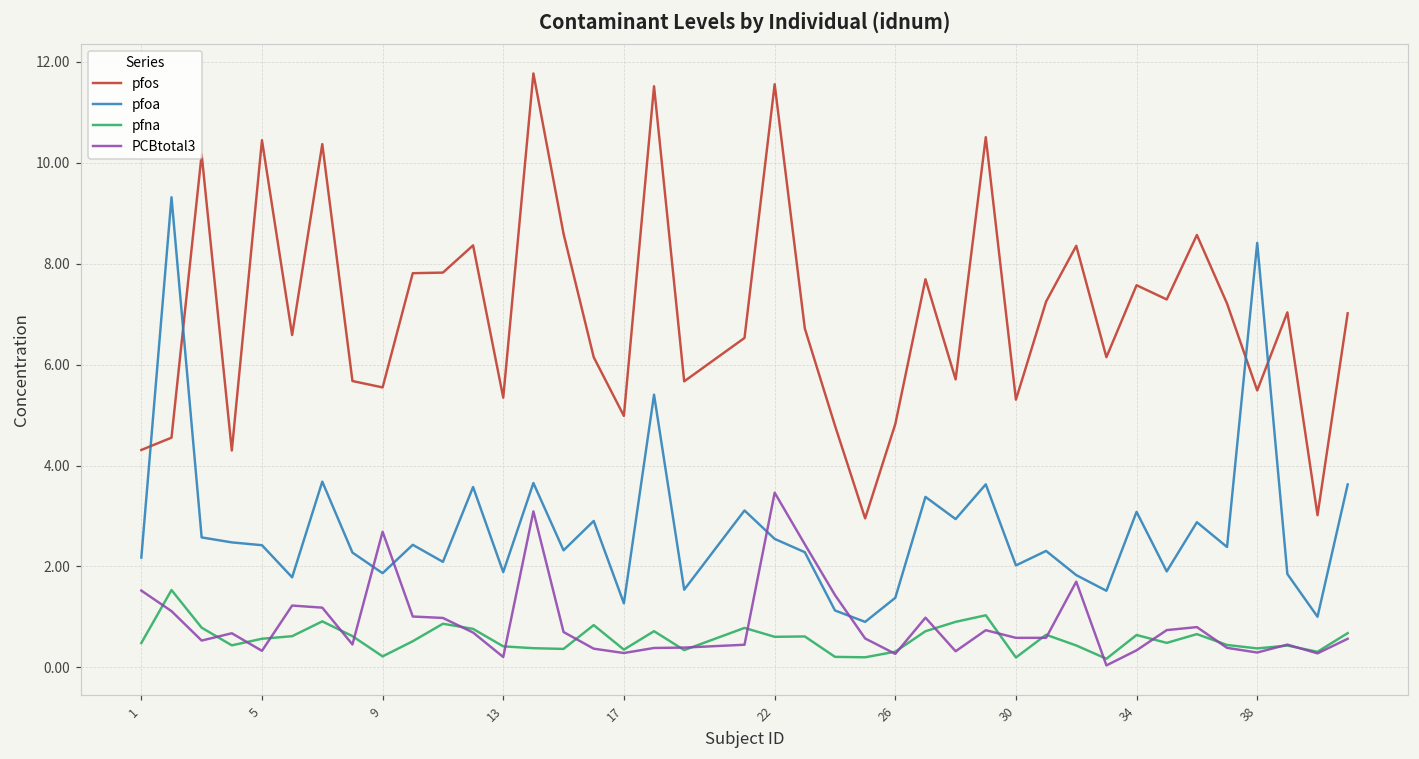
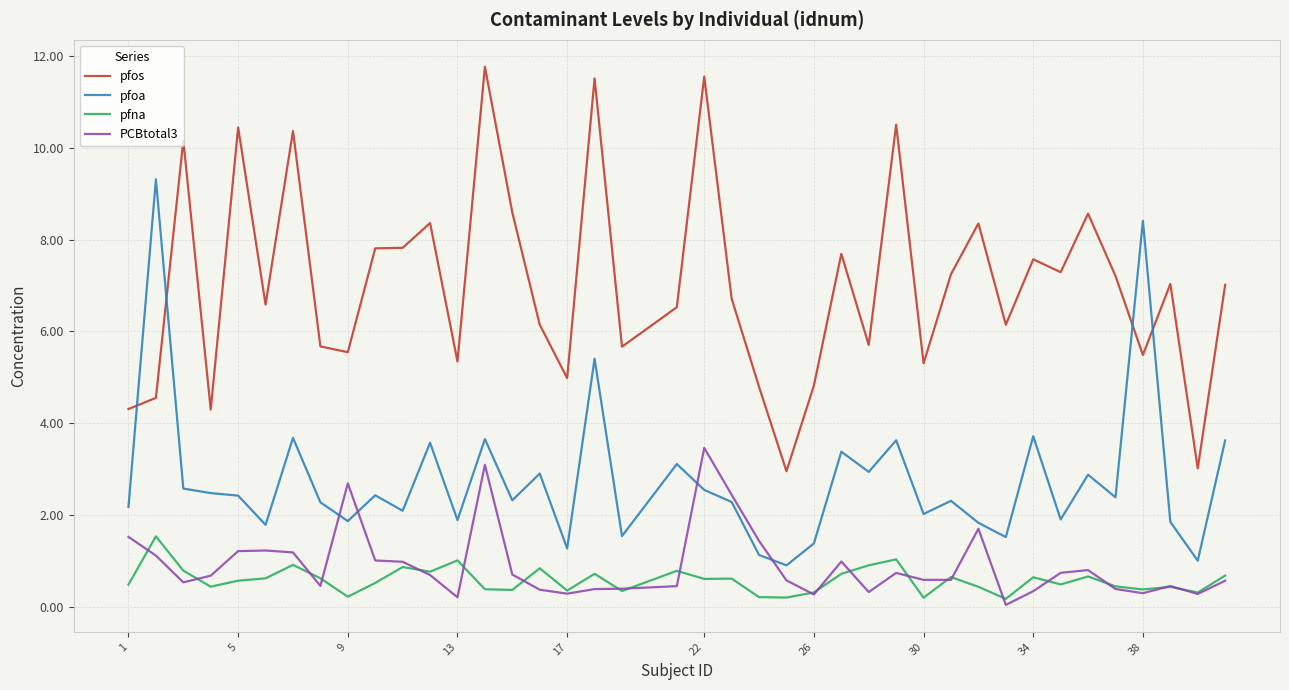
PCBtotal3, 5: 0.3 -> 1.2
pfna, 13: 0.4 -> 1.0
pfoa, 34: 3.1 -> 3.7
